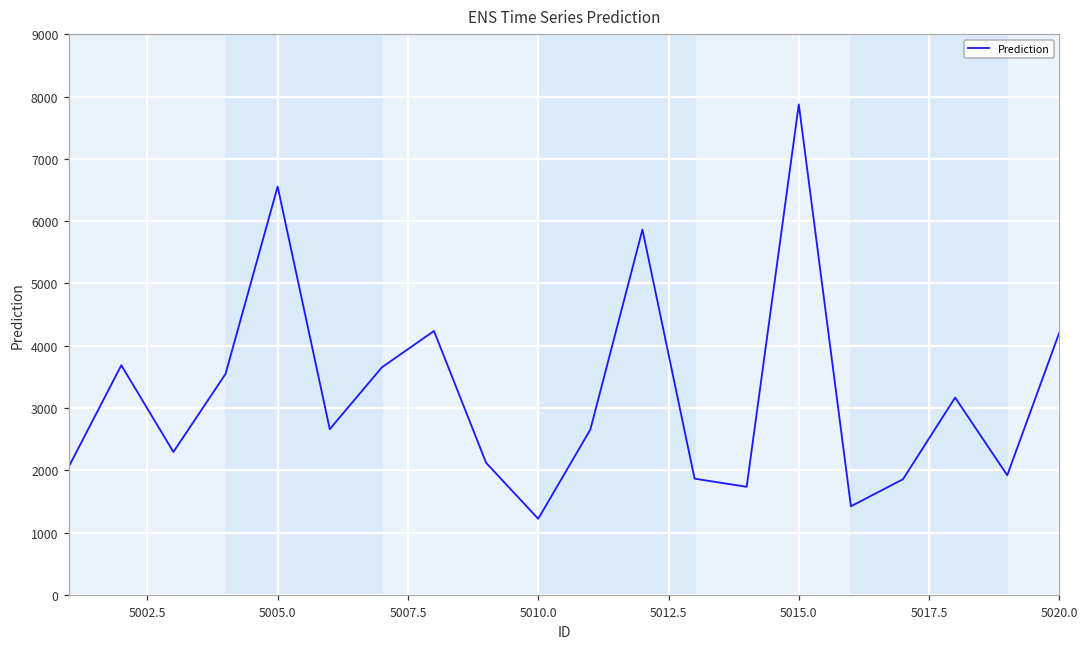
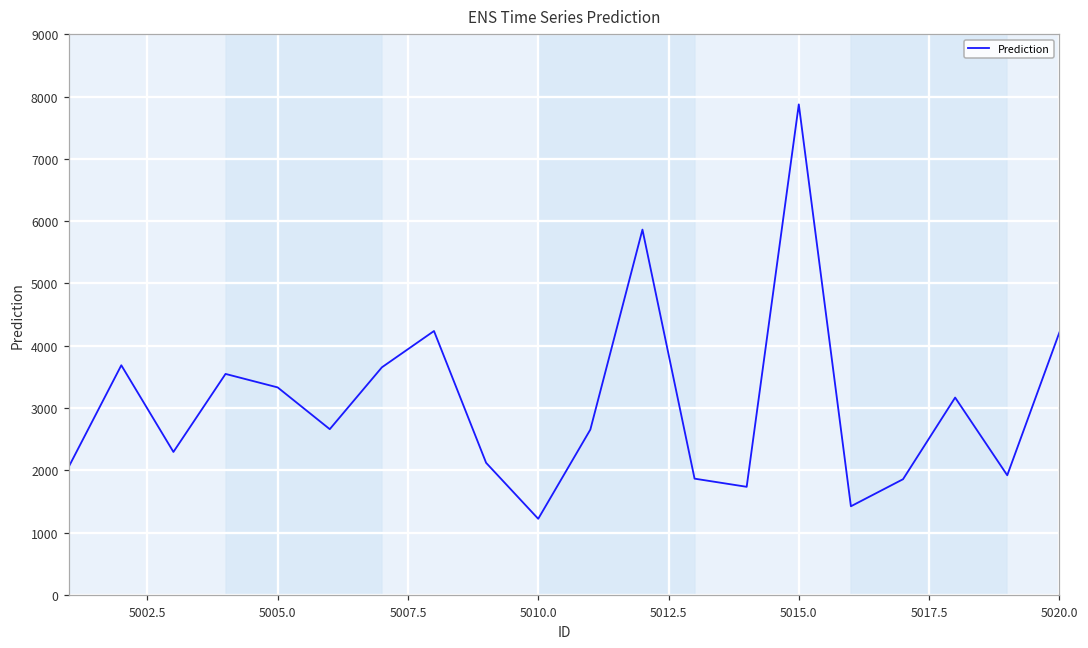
5005.0: 6600 -> 3300
